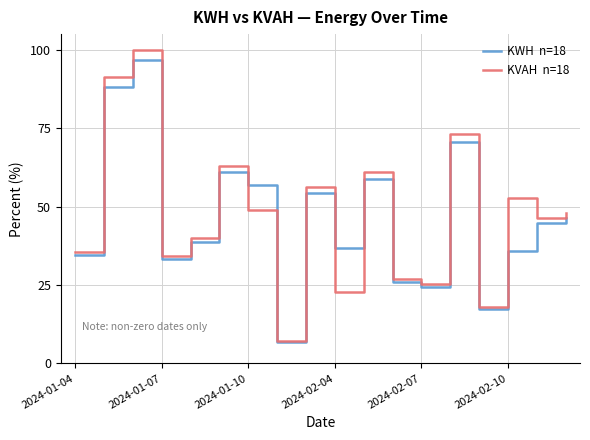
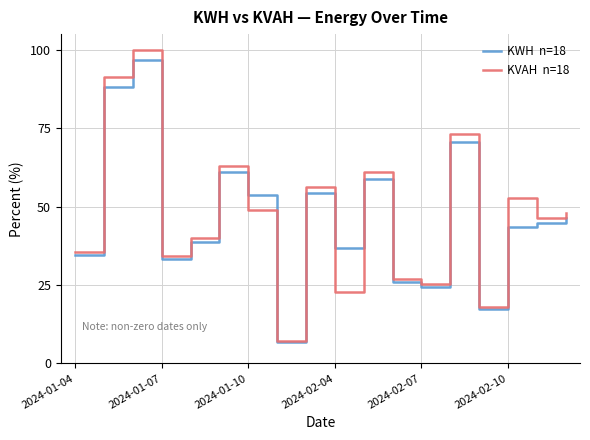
KWH n=18, 2024-01-10: 57 -> 54
KWH n=18, 2024-02-10: 36 -> 43
